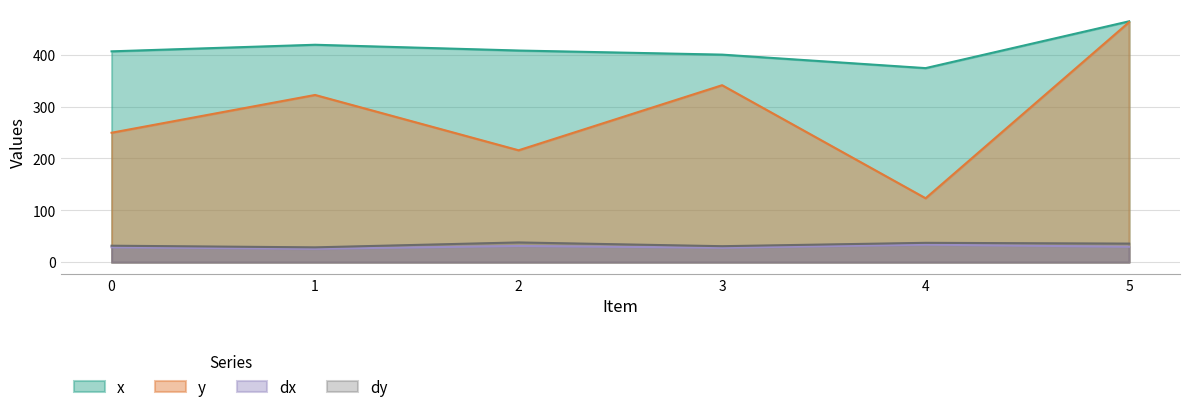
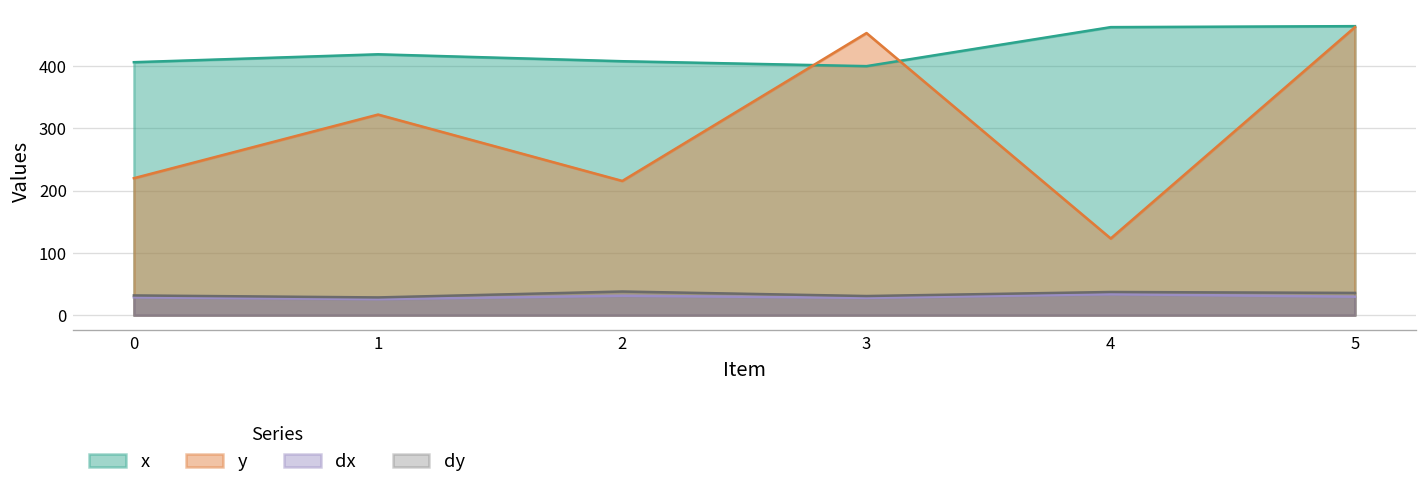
y, 0: 250 -> 220
y, 3: 340 -> 450
x, 4: 370 -> 460
